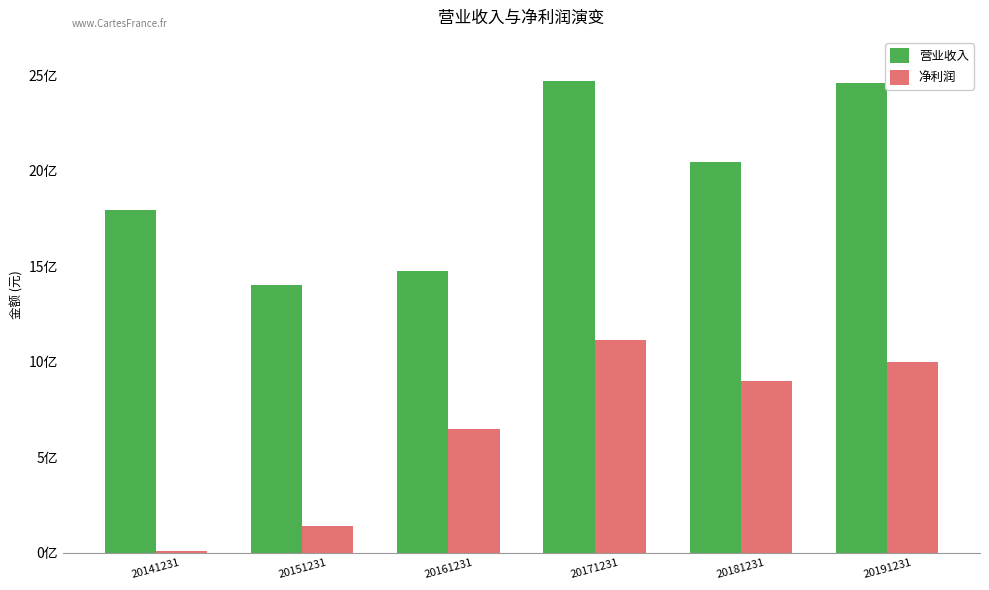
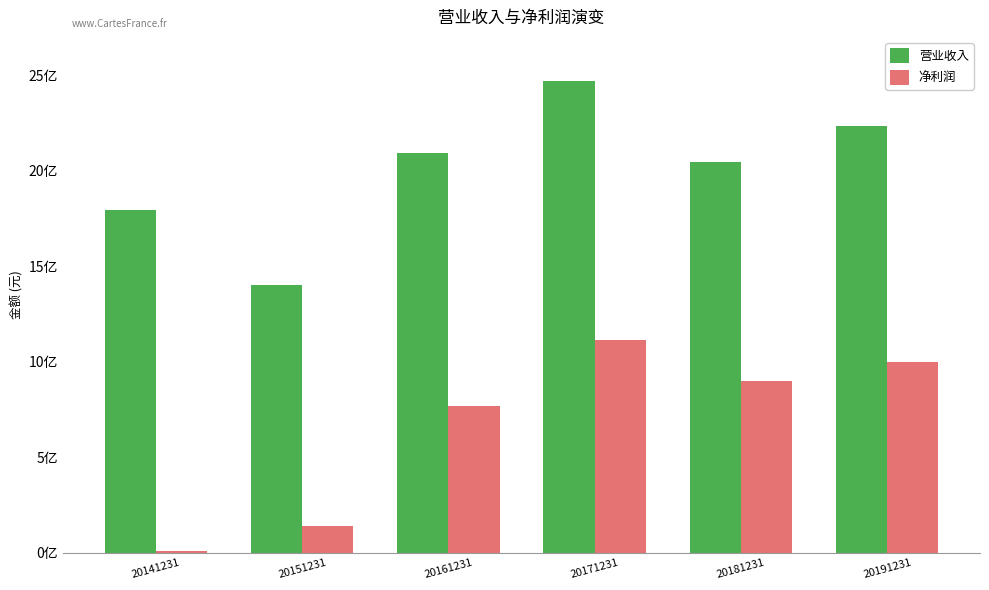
营业收入, 20161231: 14.8亿 -> 20.9亿
净利润, 20161231: 6.5亿 -> 7.7亿
营业收入, 20191231: 24.6亿 -> 22.3亿
